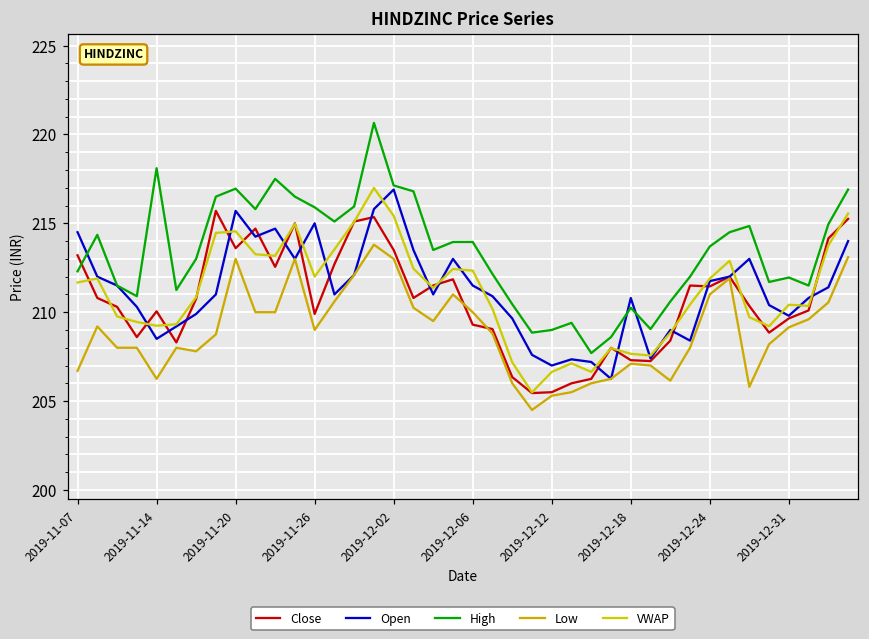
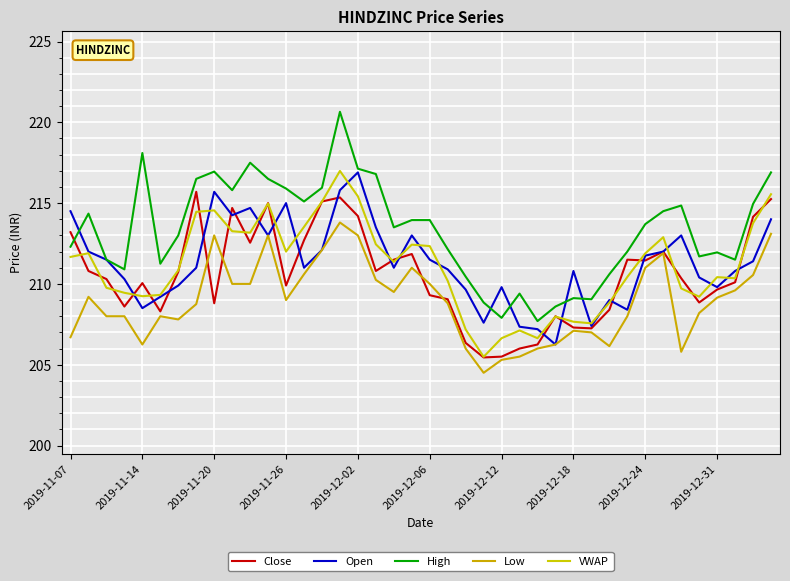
Close, 2019-11-20: 213.6 -> 208.8
Close, 2019-12-02: 213.5 -> 214.2
Open, 2019-12-12: 207.0 -> 209.8
High, 2019-12-12: 209.0 -> 207.9
High, 2019-12-18: 210.3 -> 209.1
